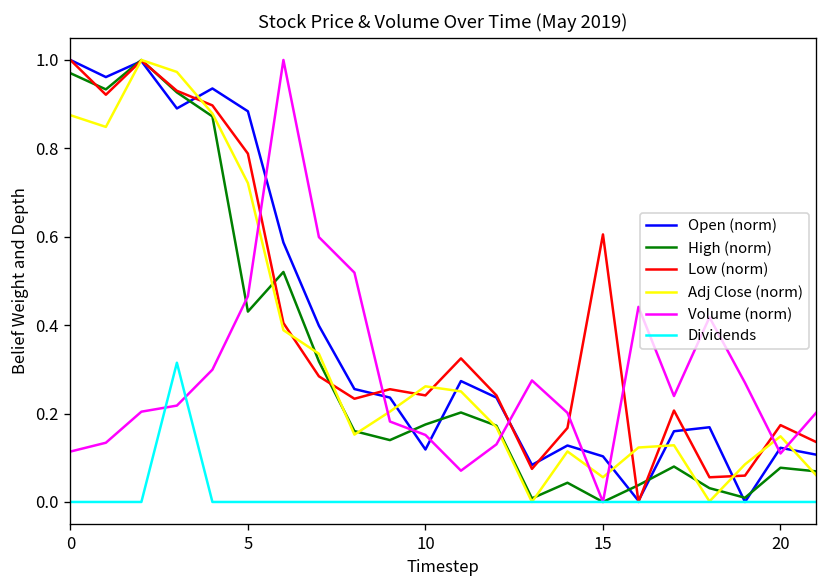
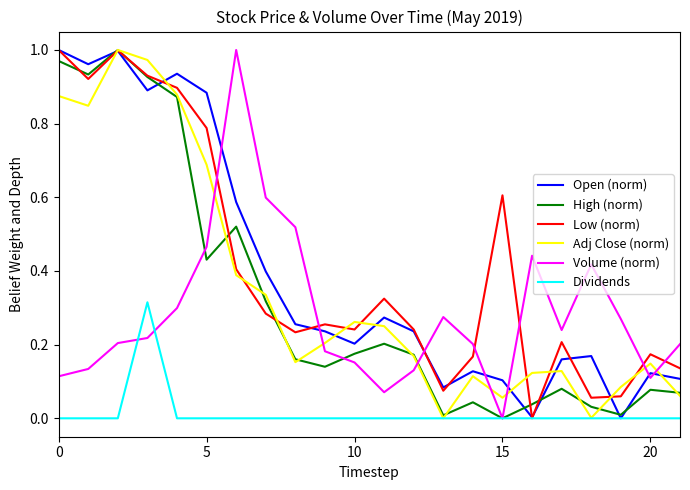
Adj Close (norm), 5: 0.72 -> 0.69
Open (norm), 10: 0.12 -> 0.20
